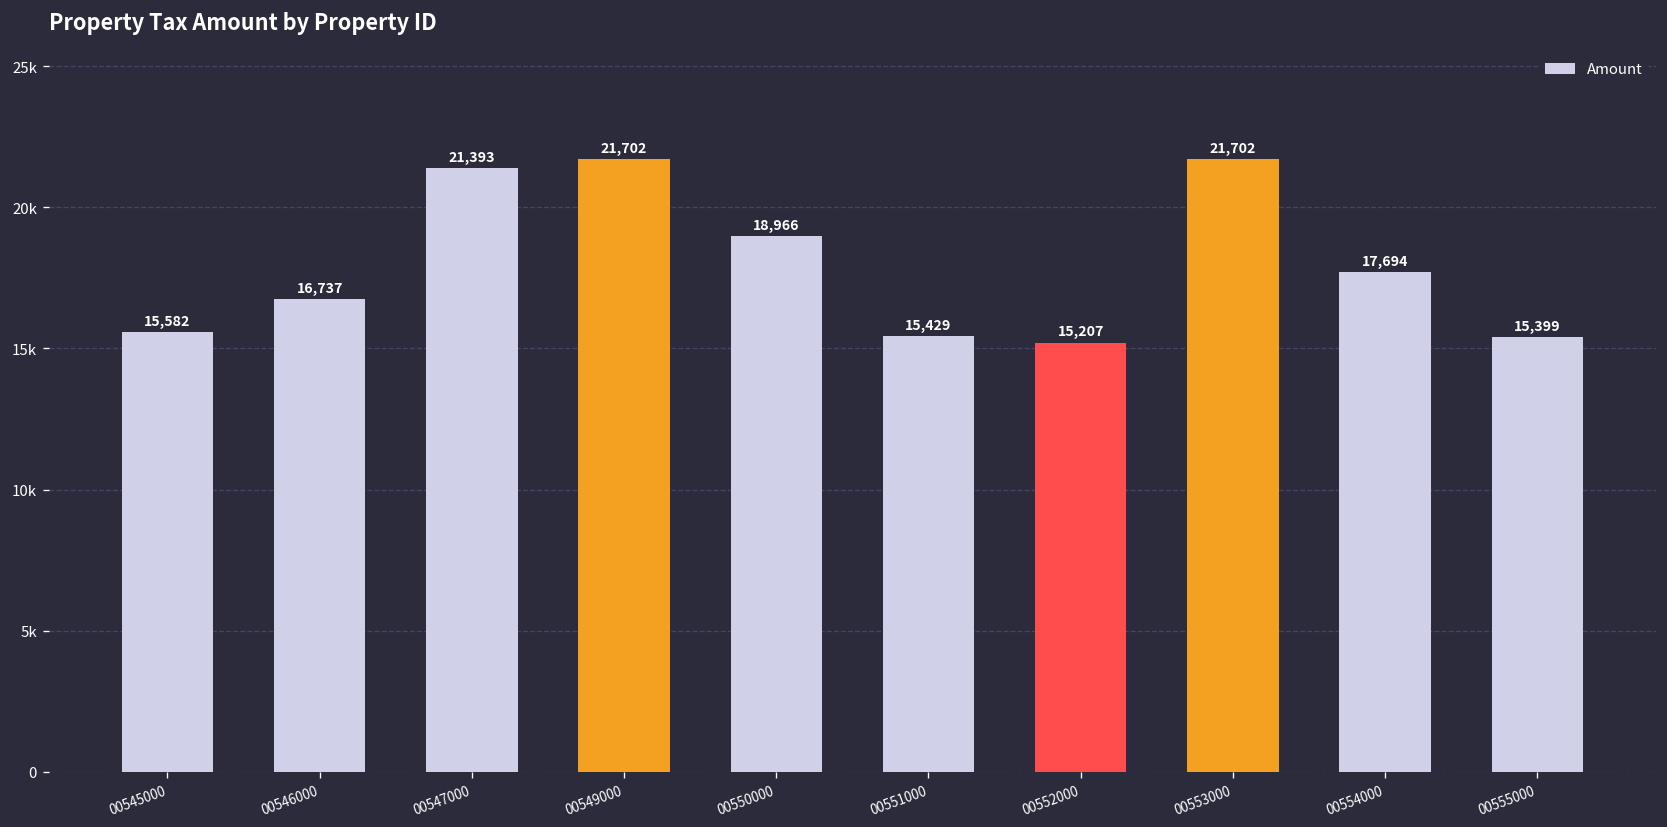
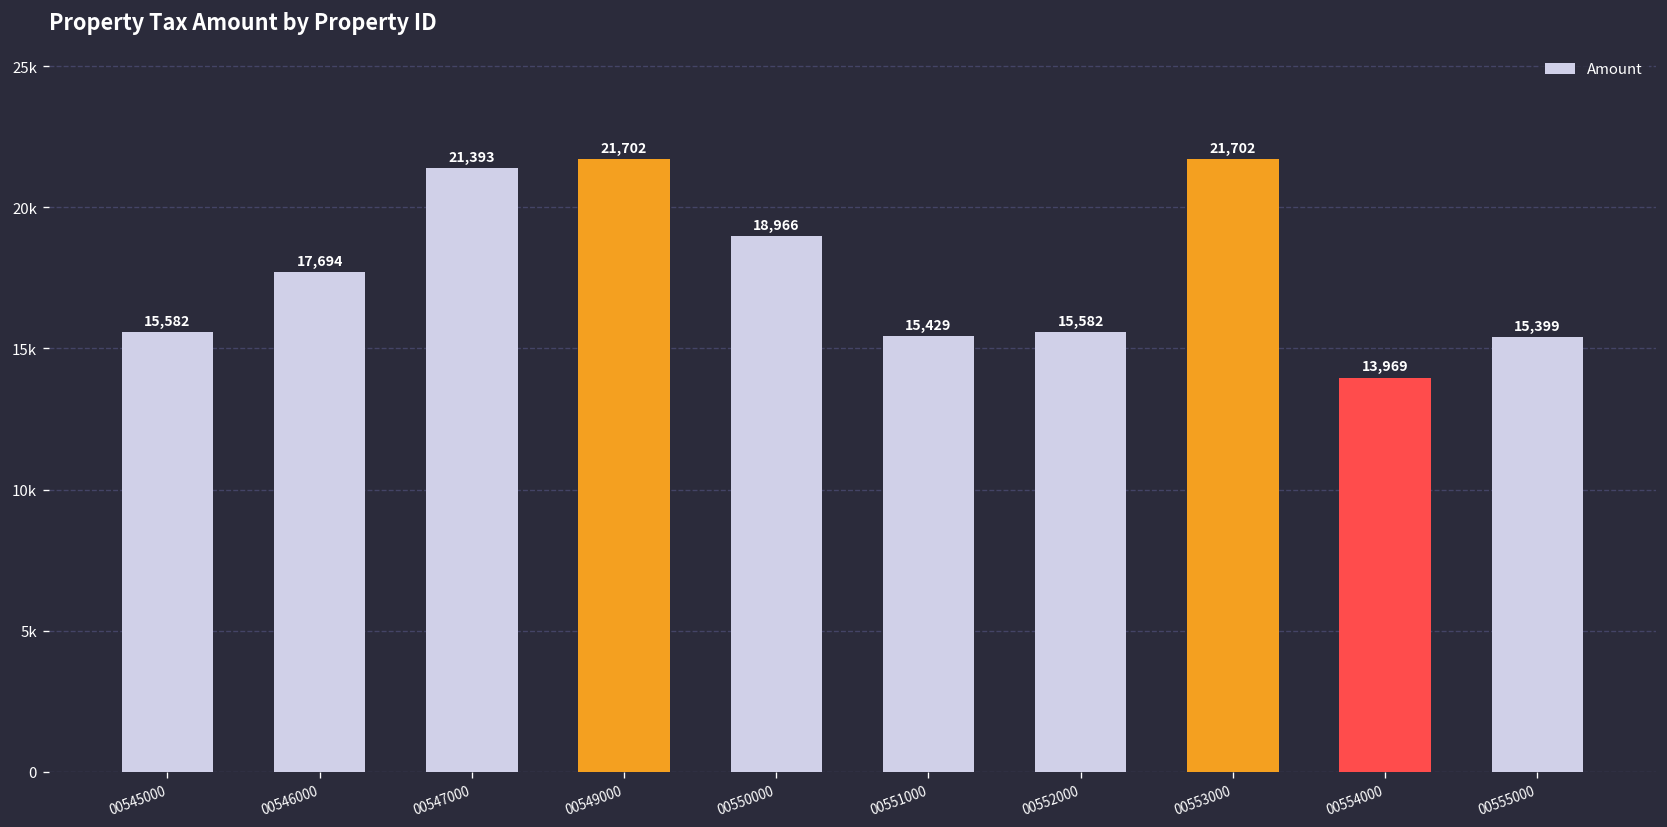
00546000: 16,737 -> 17,694
00552000: 15,207 -> 15,582
00554000: 17,694 -> 13,969
